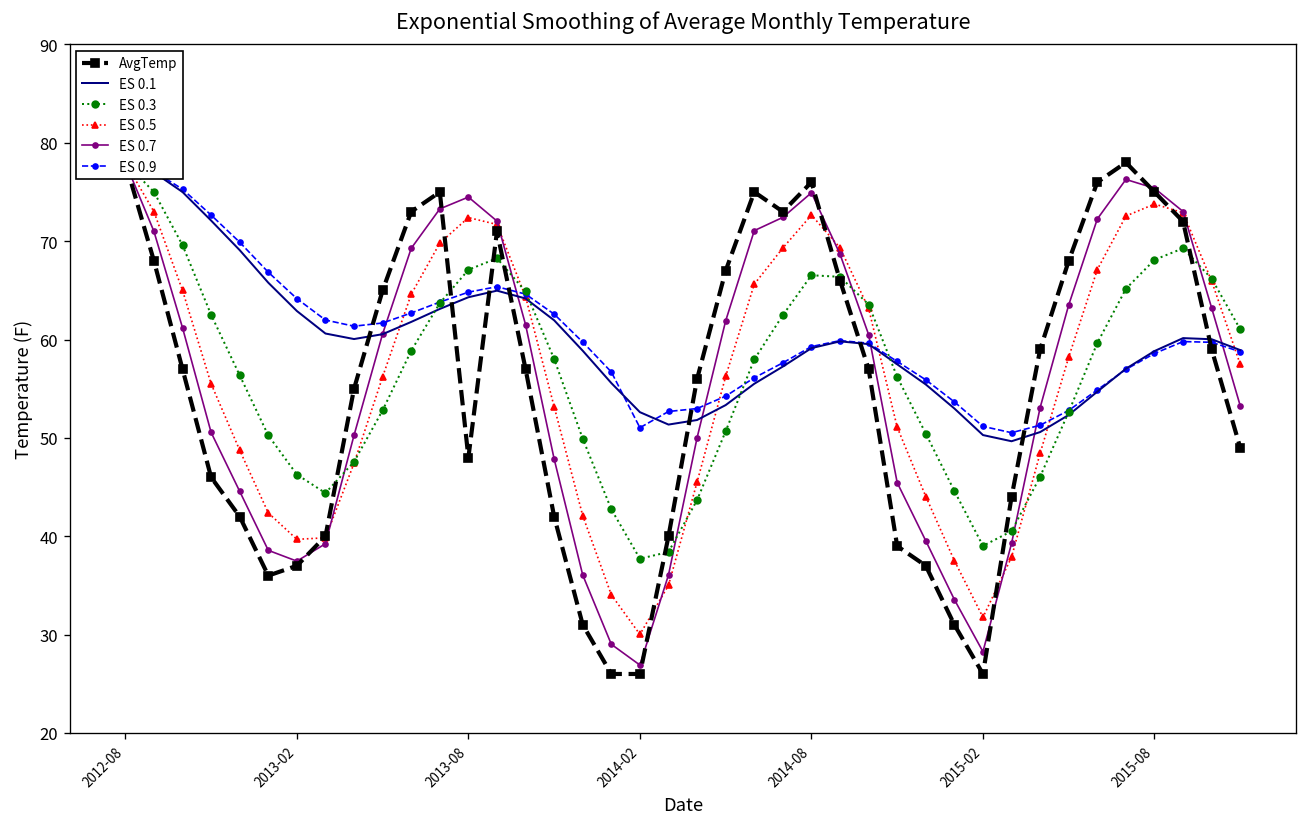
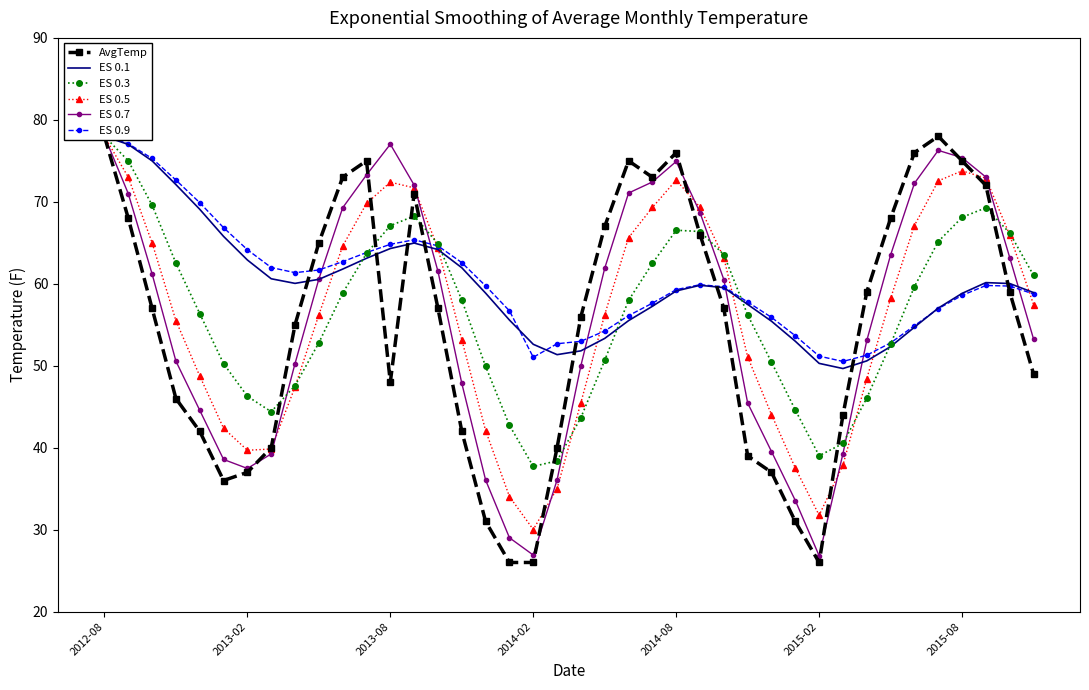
ES 0.7, 2013-08: 74 -> 77
ES 0.7, 2015-02: 28 -> 27
